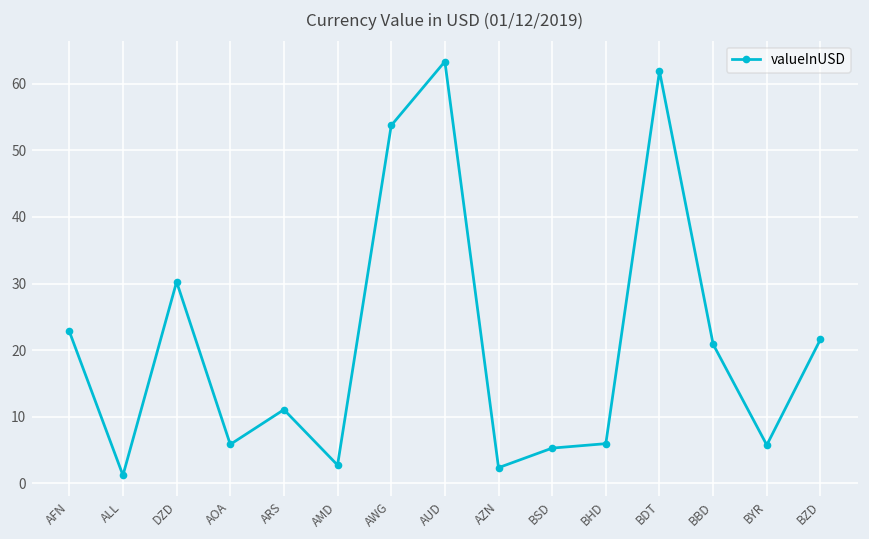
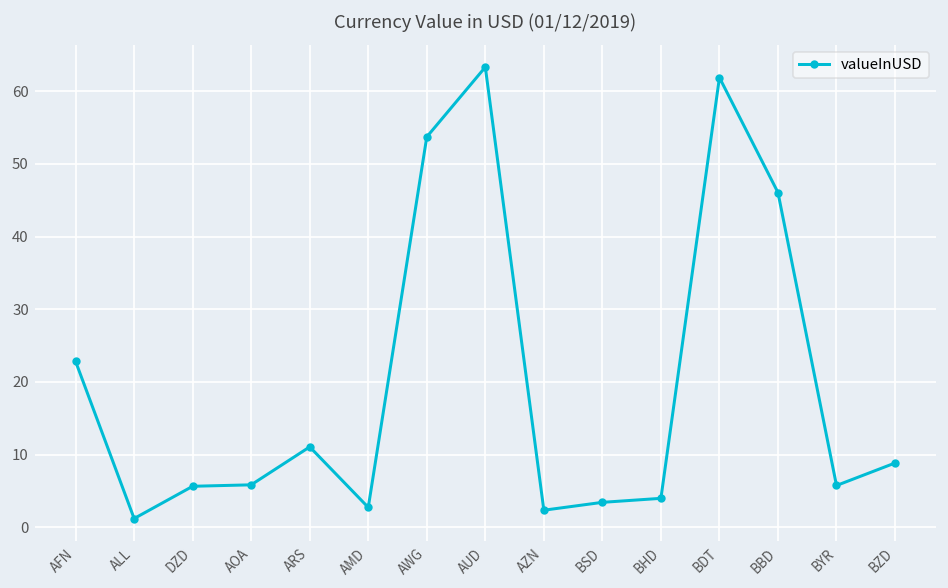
DZD: 30 -> 6
BSD: 5 -> 3
BHD: 6 -> 4
BBD: 21 -> 46
BZD: 22 -> 9
